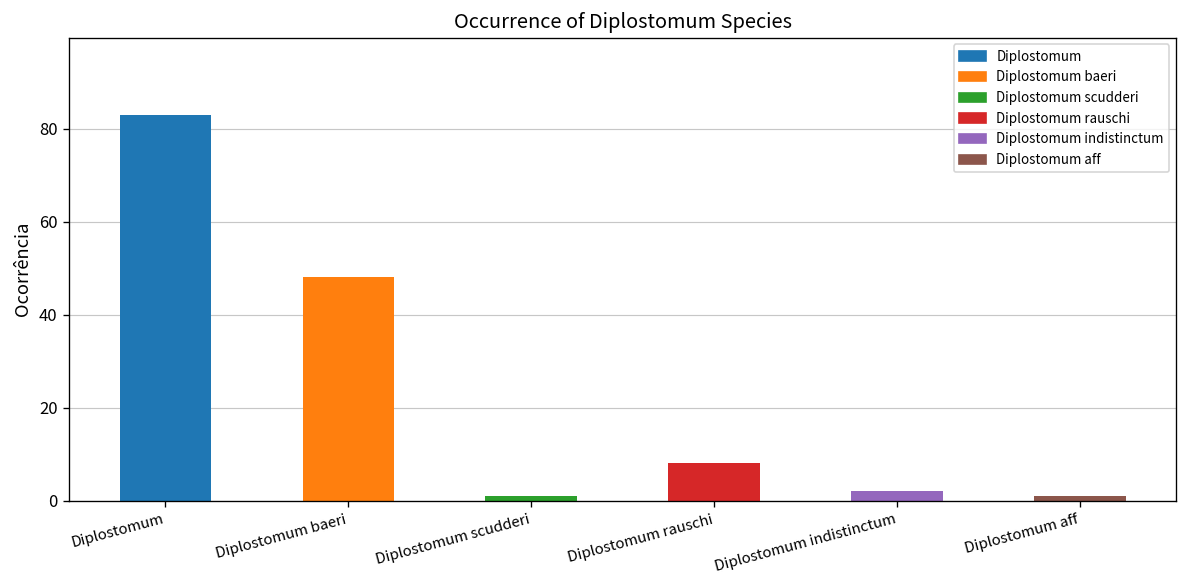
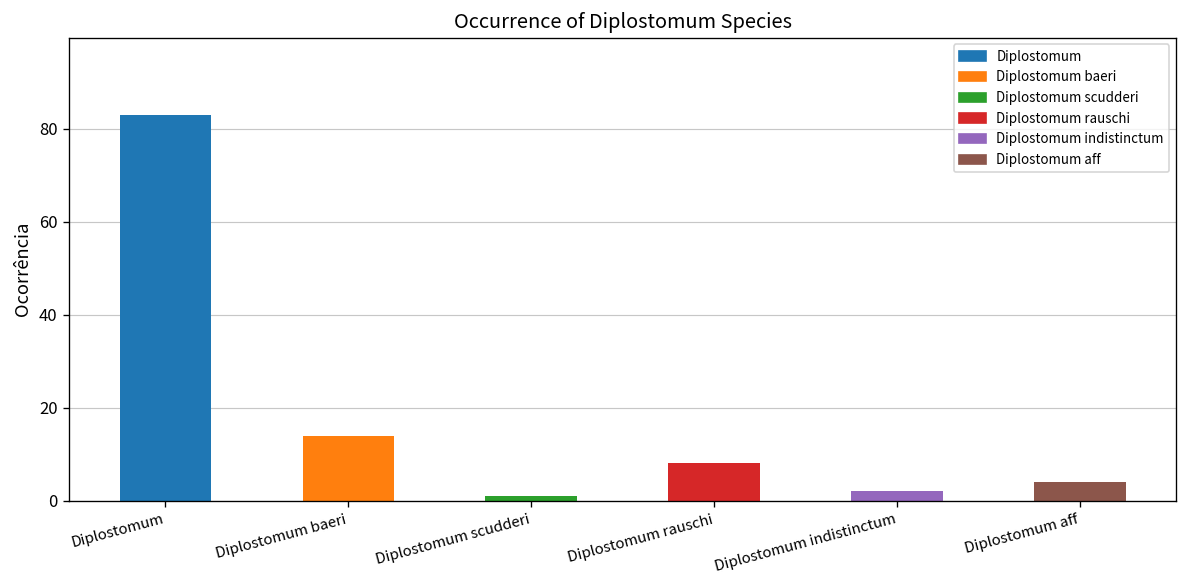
Diplostomum baeri: 48 -> 14
Diplostomum aff: 1 -> 4
